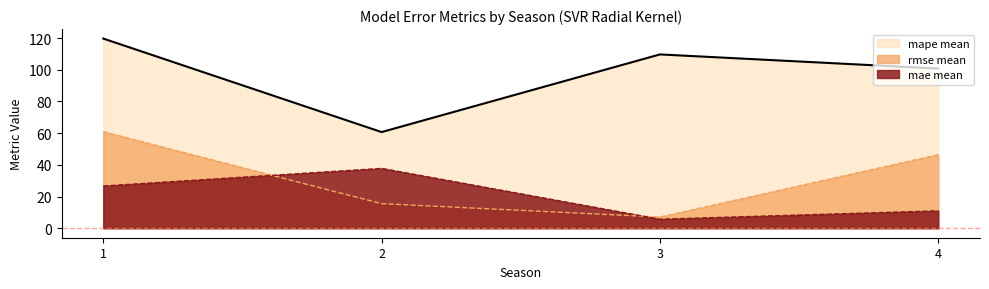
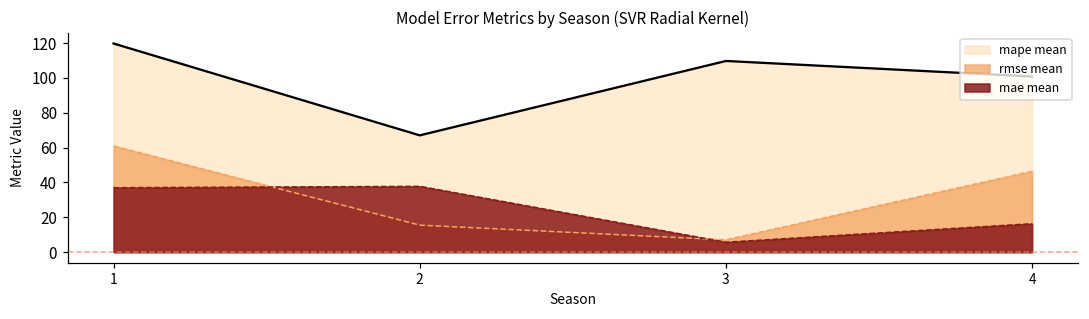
mae mean, 1: 27 -> 37
mape mean, 2: 61 -> 67
mae mean, 4: 11 -> 16
